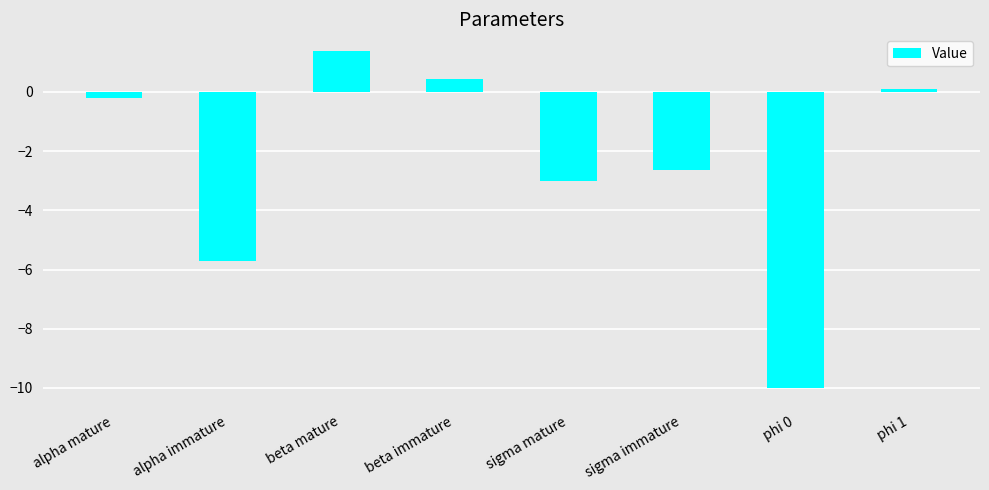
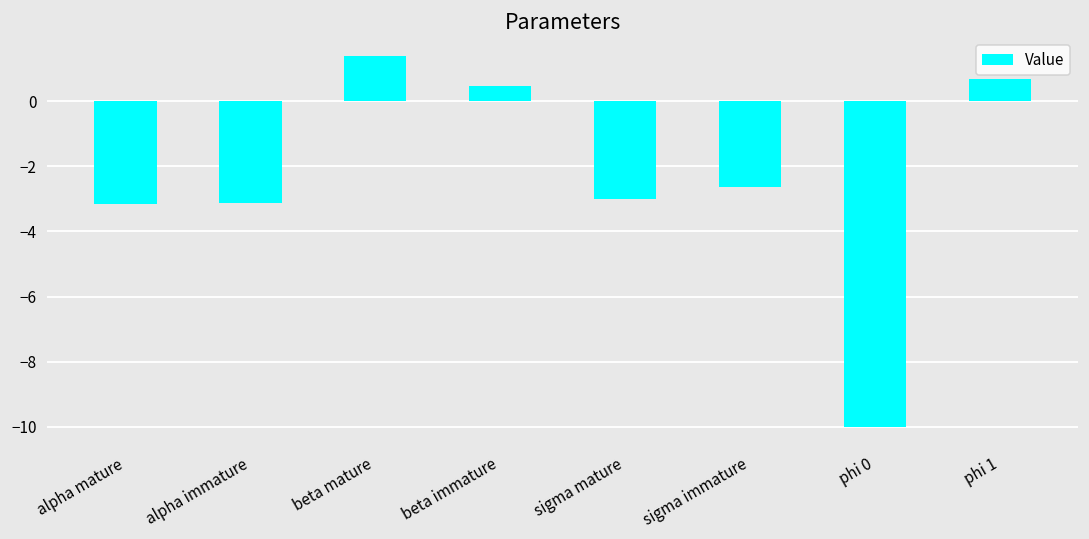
alpha mature: -0.2 -> -3.1
alpha immature: -5.7 -> -3.1
phi 1: 0.1 -> 0.7
